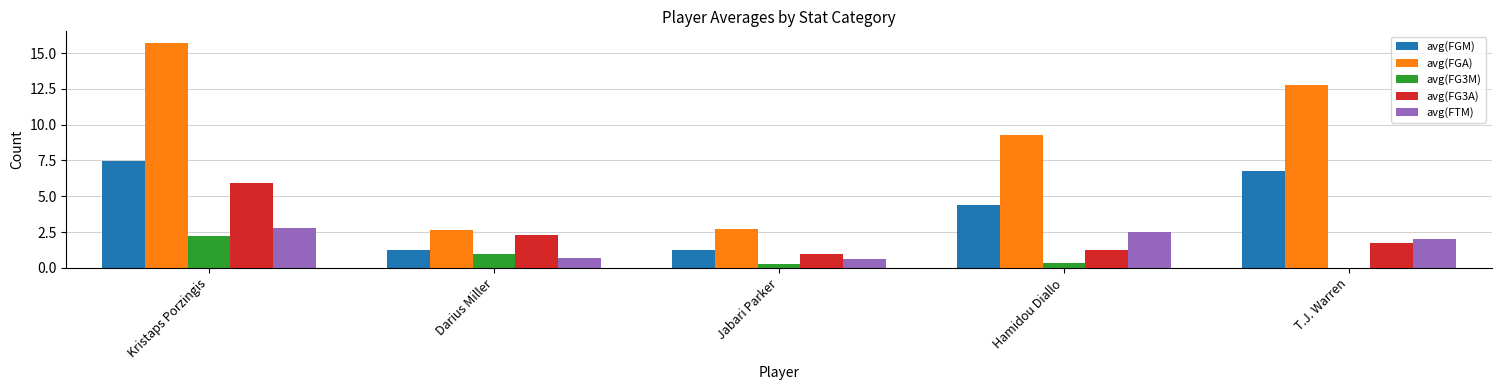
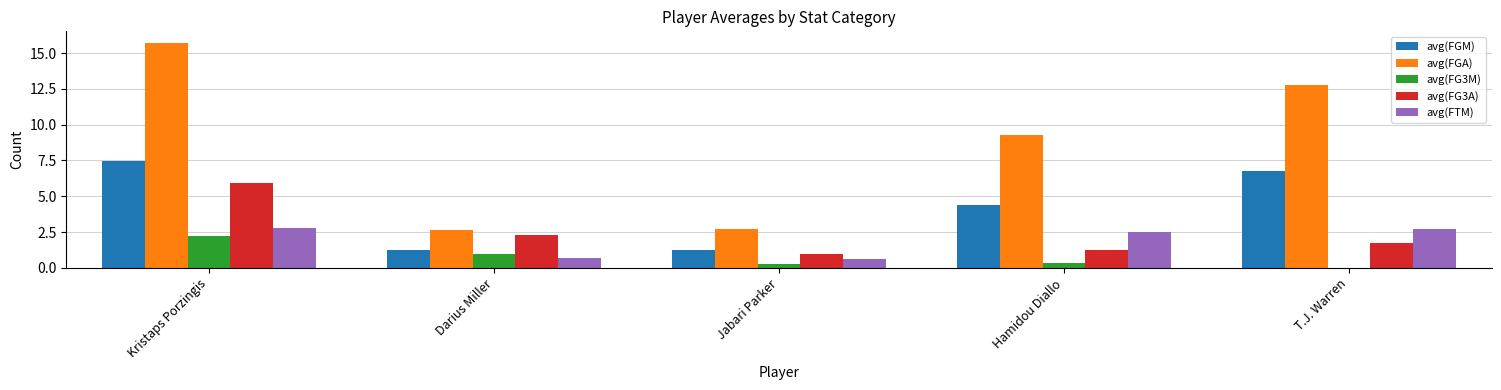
avg(FTM), T.J. Warren: 2.0 -> 2.7
